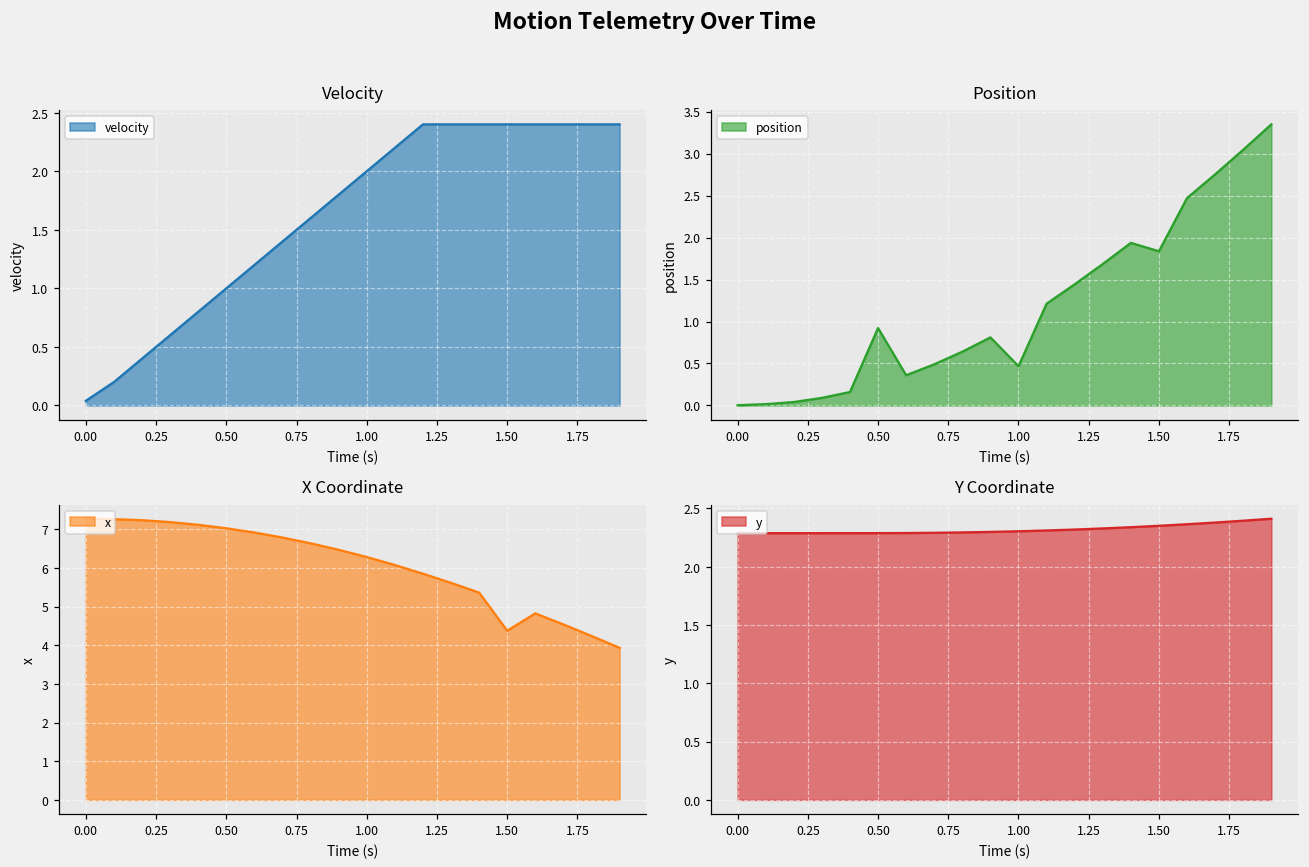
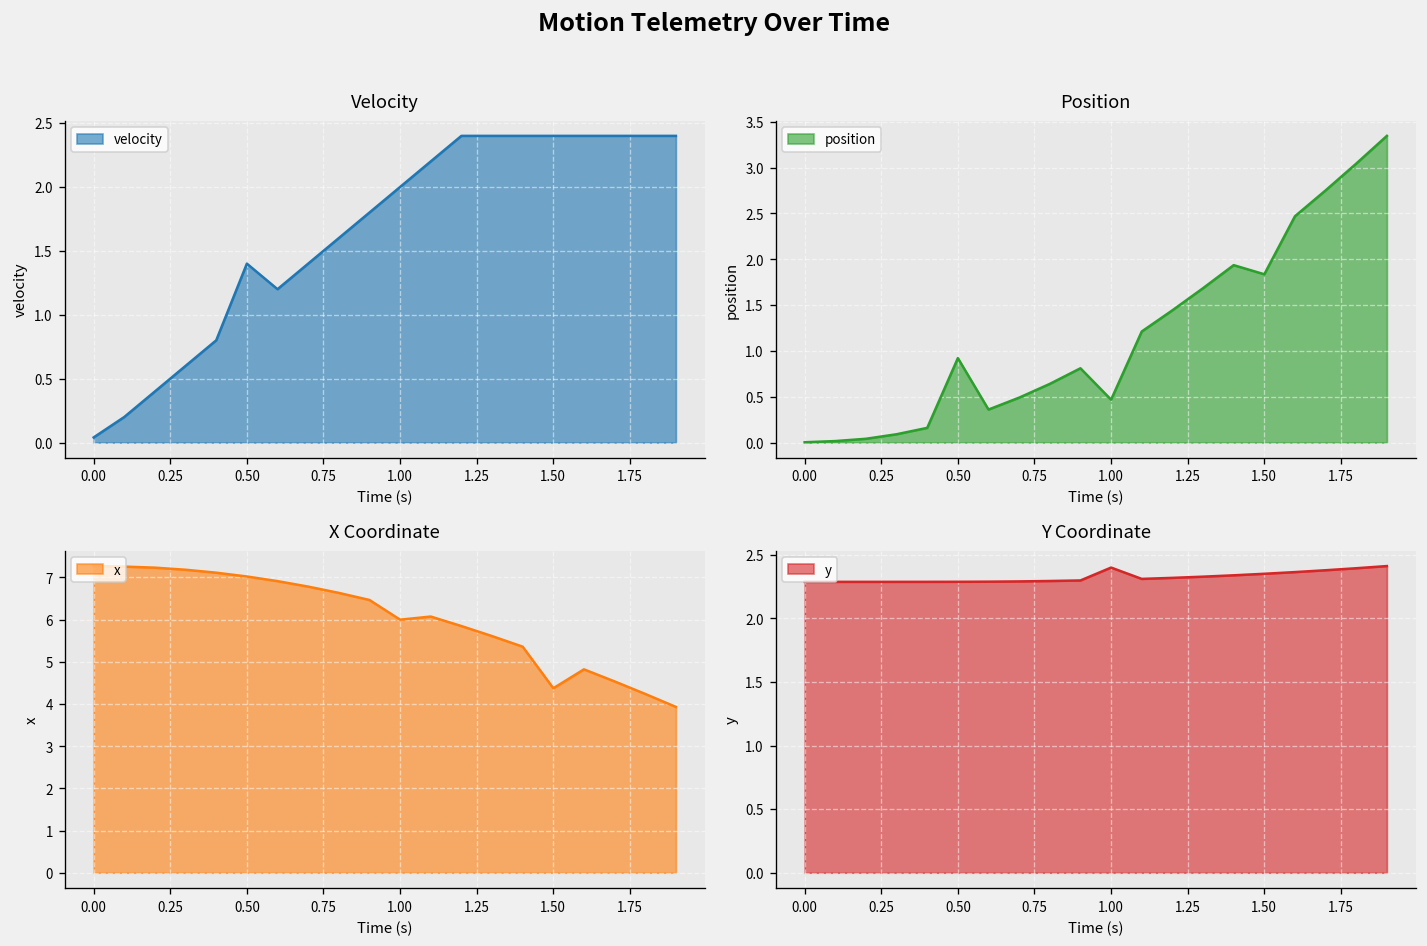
Velocity, 0.50: 1.0 -> 1.4
X Coordinate, 1.00: 6.3 -> 6.0
Y Coordinate, 1.00: 2.30 -> 2.40
